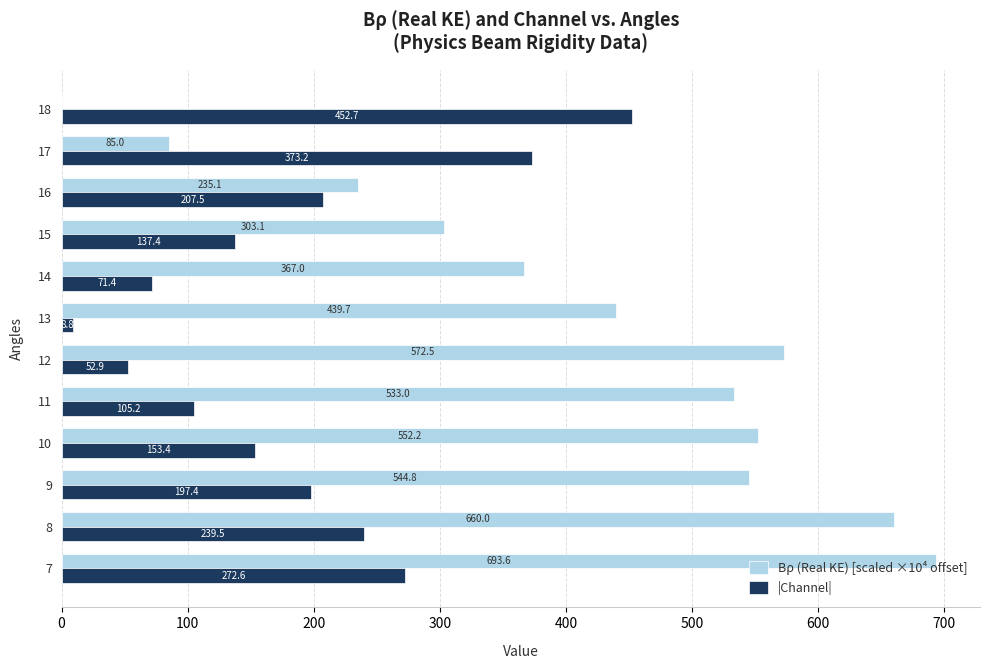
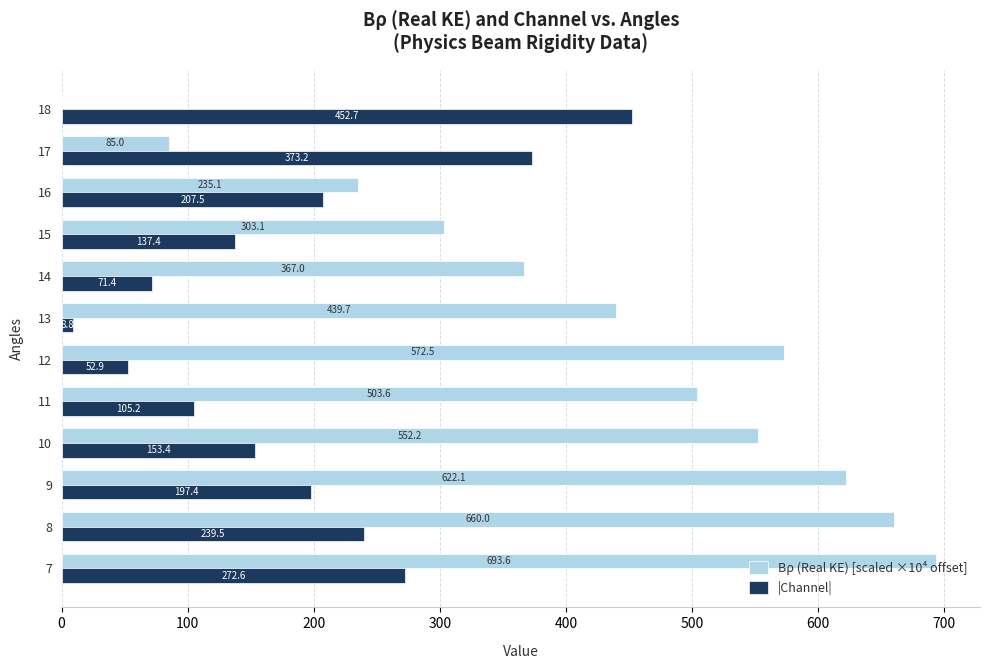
Bρ (Real KE) [scaled ×10⁴ offset], 11: 533.0 -> 503.6
Bρ (Real KE) [scaled ×10⁴ offset], 9: 544.8 -> 622.1
